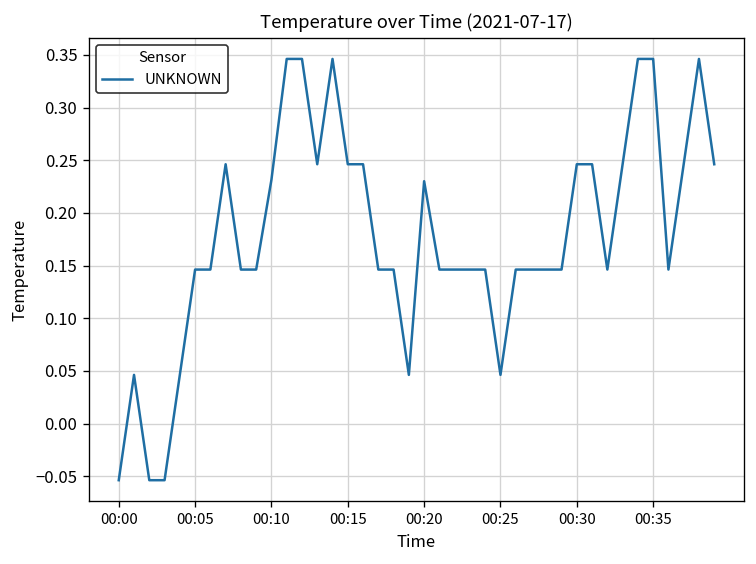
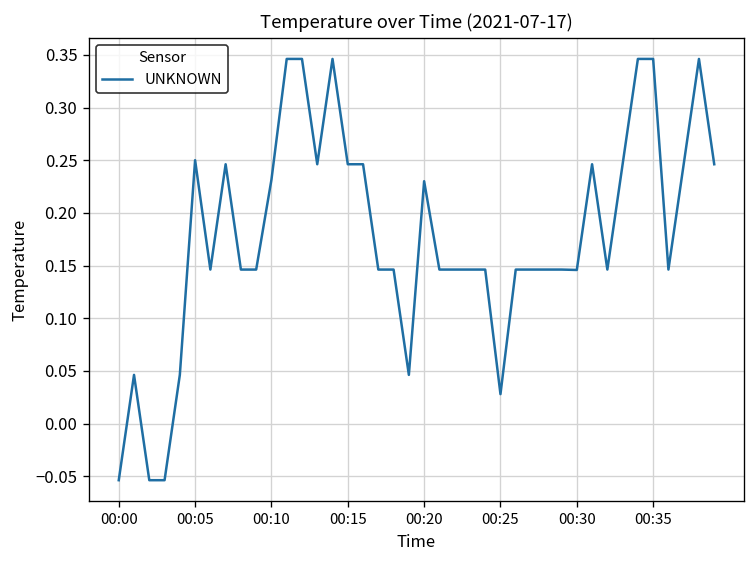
00:05: 0.15 -> 0.25
00:25: 0.05 -> 0.03
00:30: 0.25 -> 0.15
